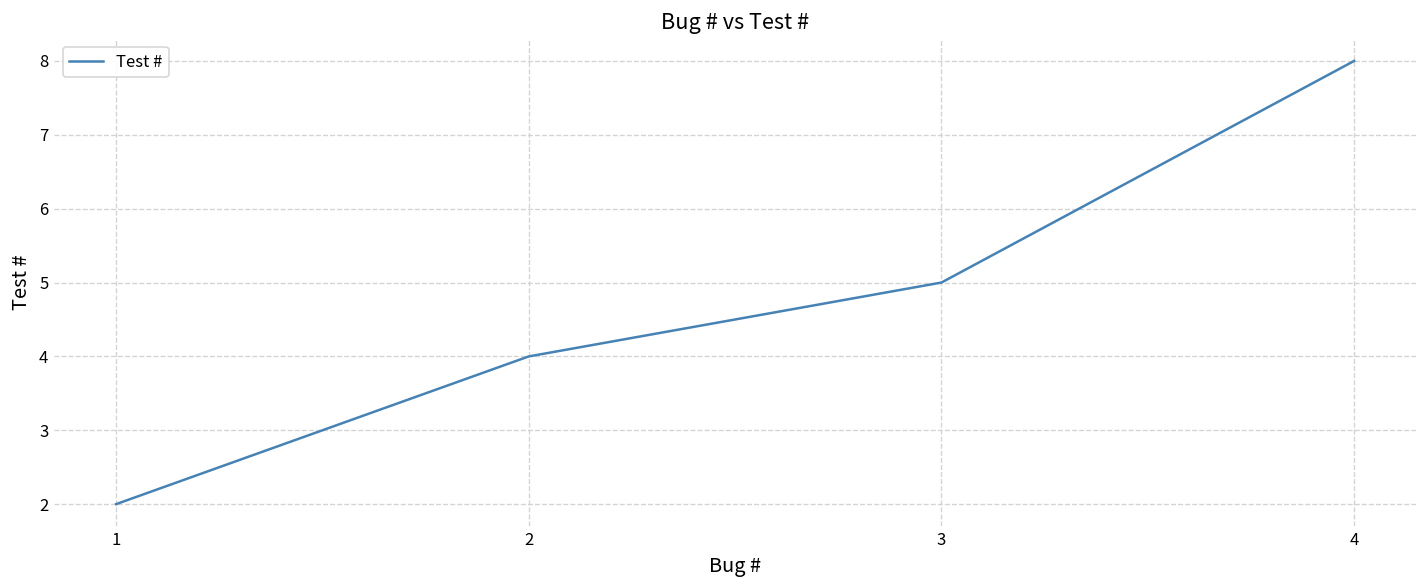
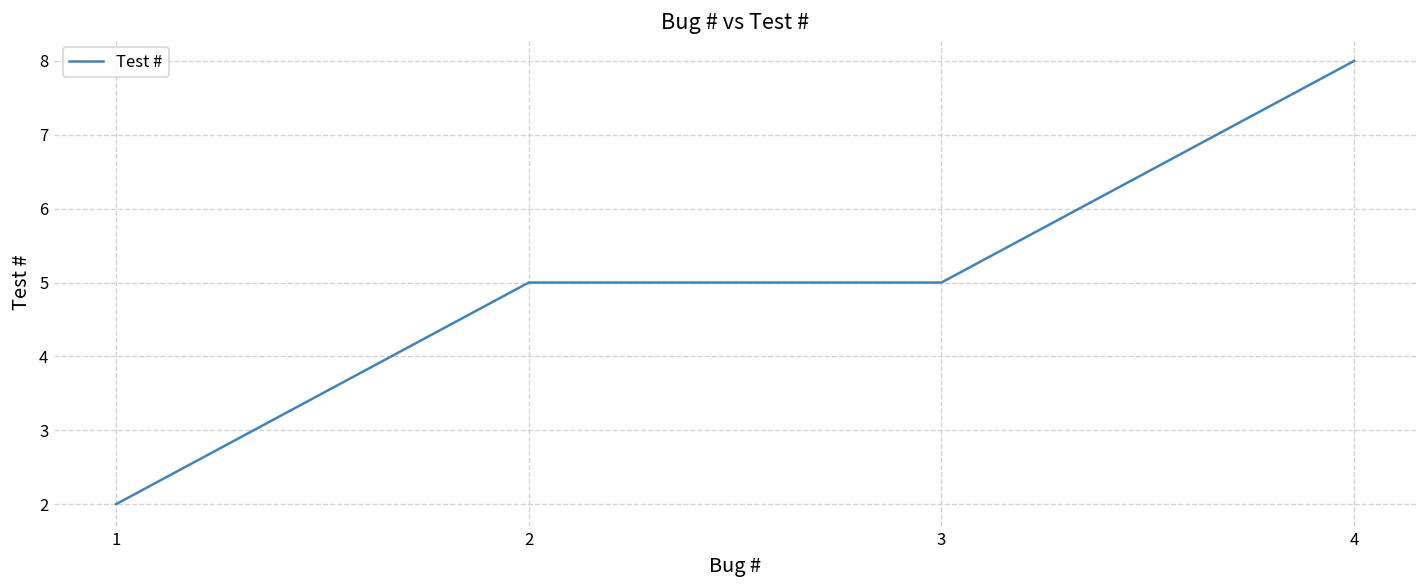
2: 4 -> 5
